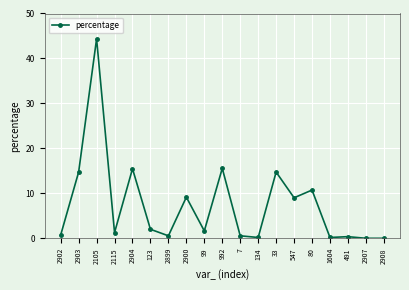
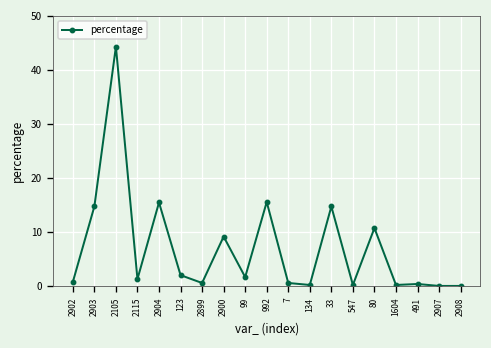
547: 9 -> 0
